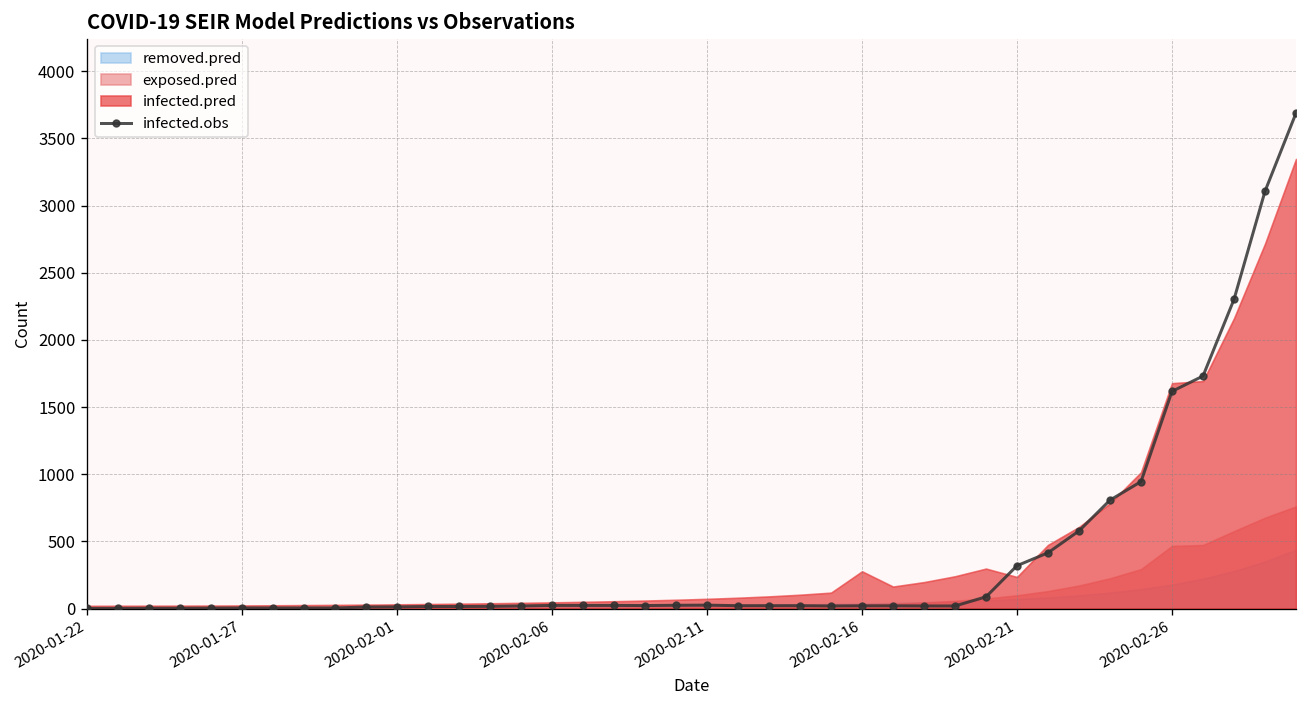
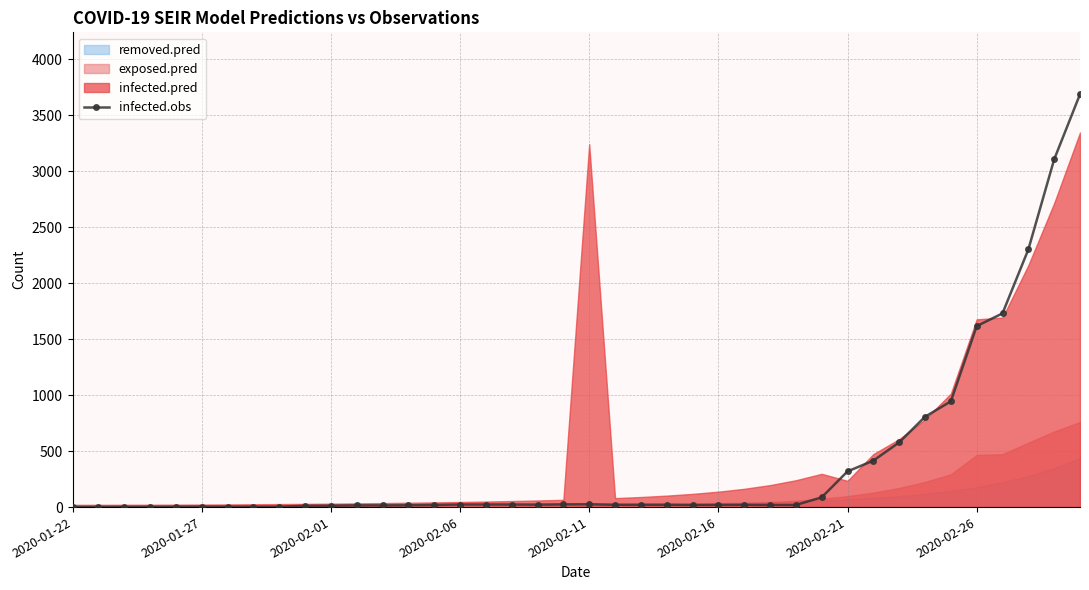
infected.pred, 2020-02-11: 70 -> 3240
infected.pred, 2020-02-16: 280 -> 140
